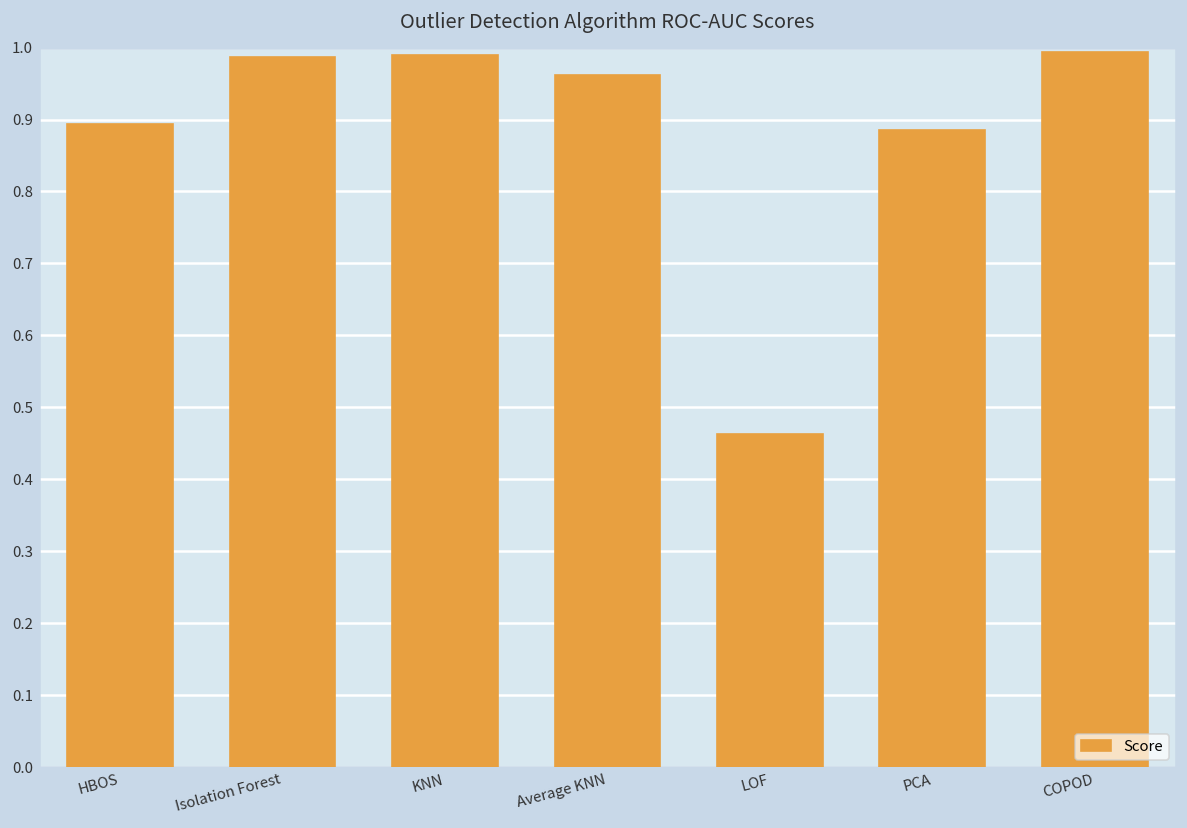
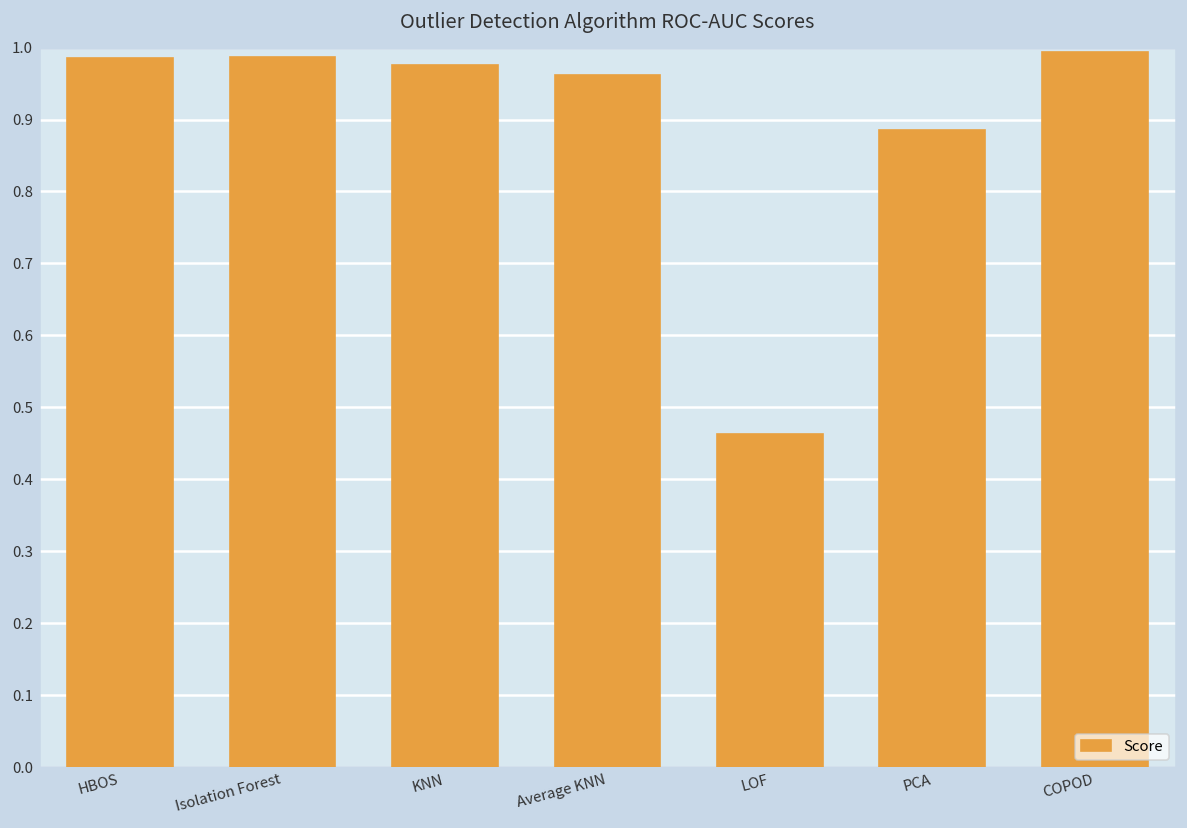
HBOS: 0.89 -> 0.99
KNN: 0.99 -> 0.98
